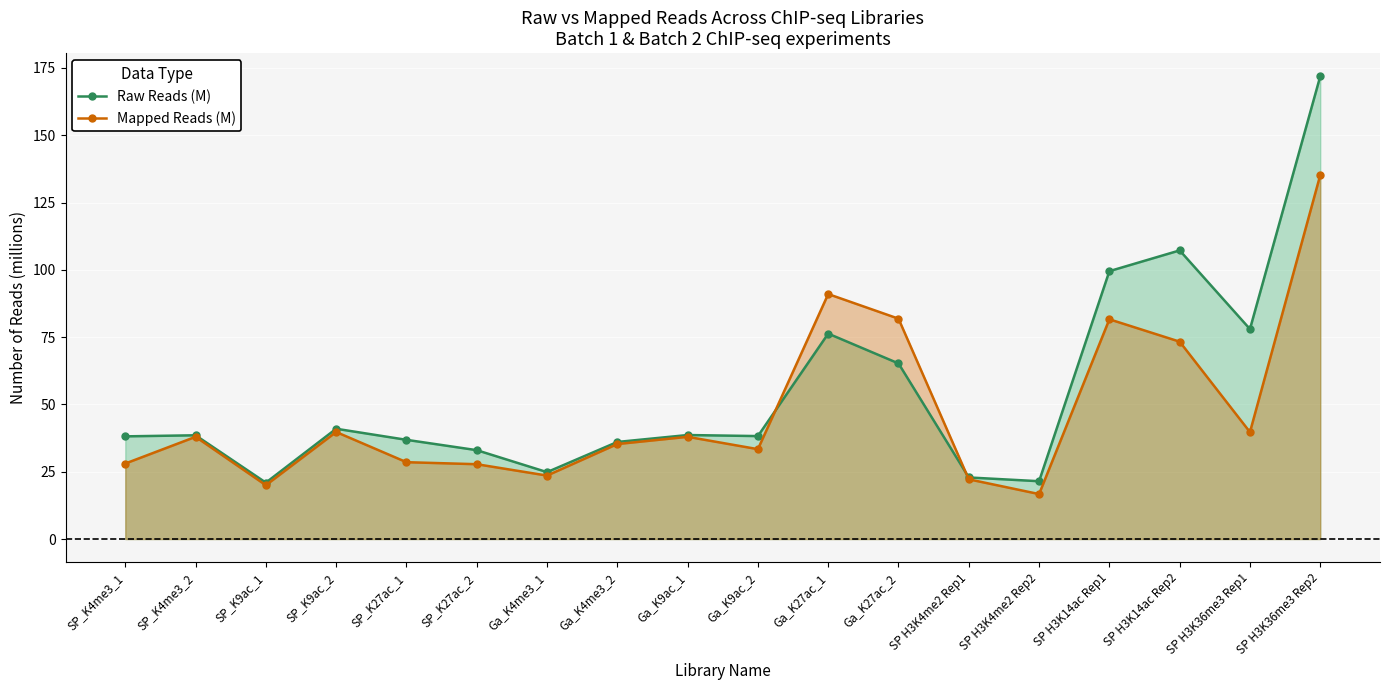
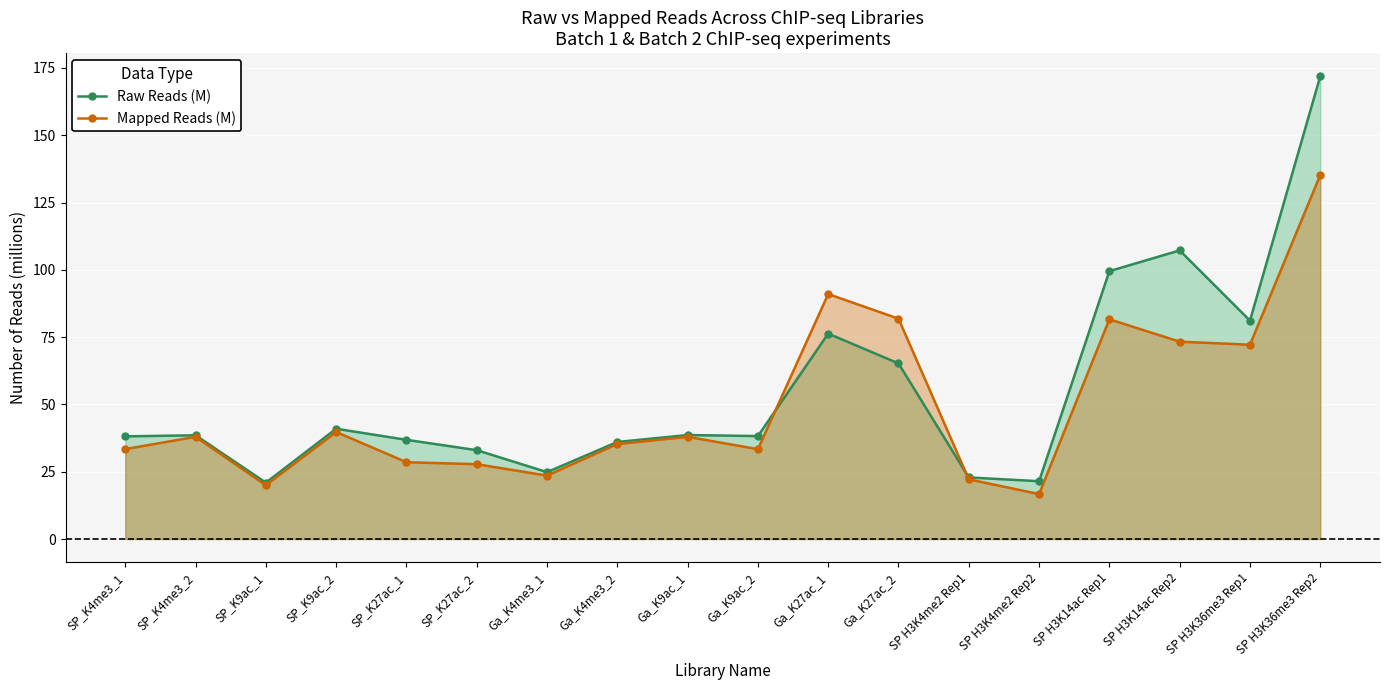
Mapped Reads (M), SP_K4me3_1: 28 -> 33
Raw Reads (M), SP H3K36me3 Rep1: 78 -> 81
Mapped Reads (M), SP H3K36me3 Rep1: 40 -> 72
